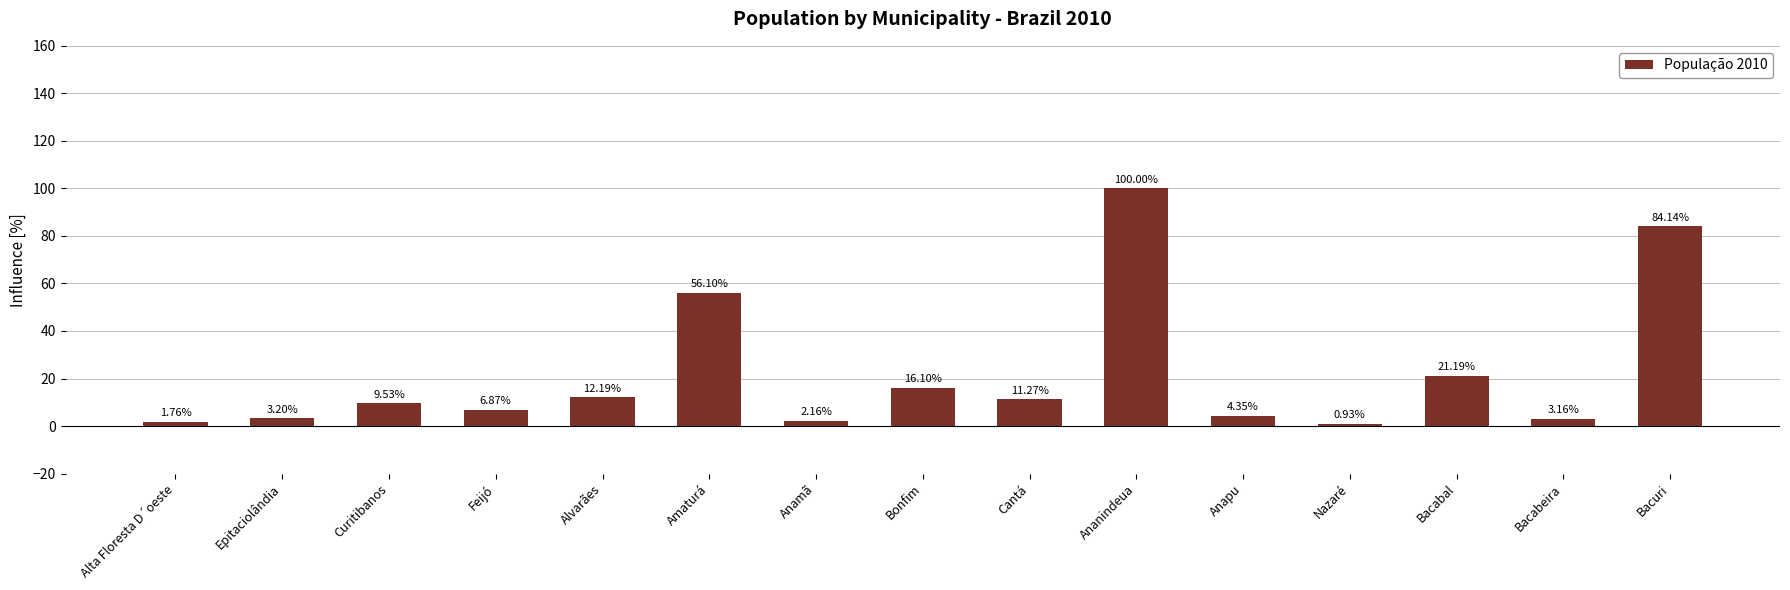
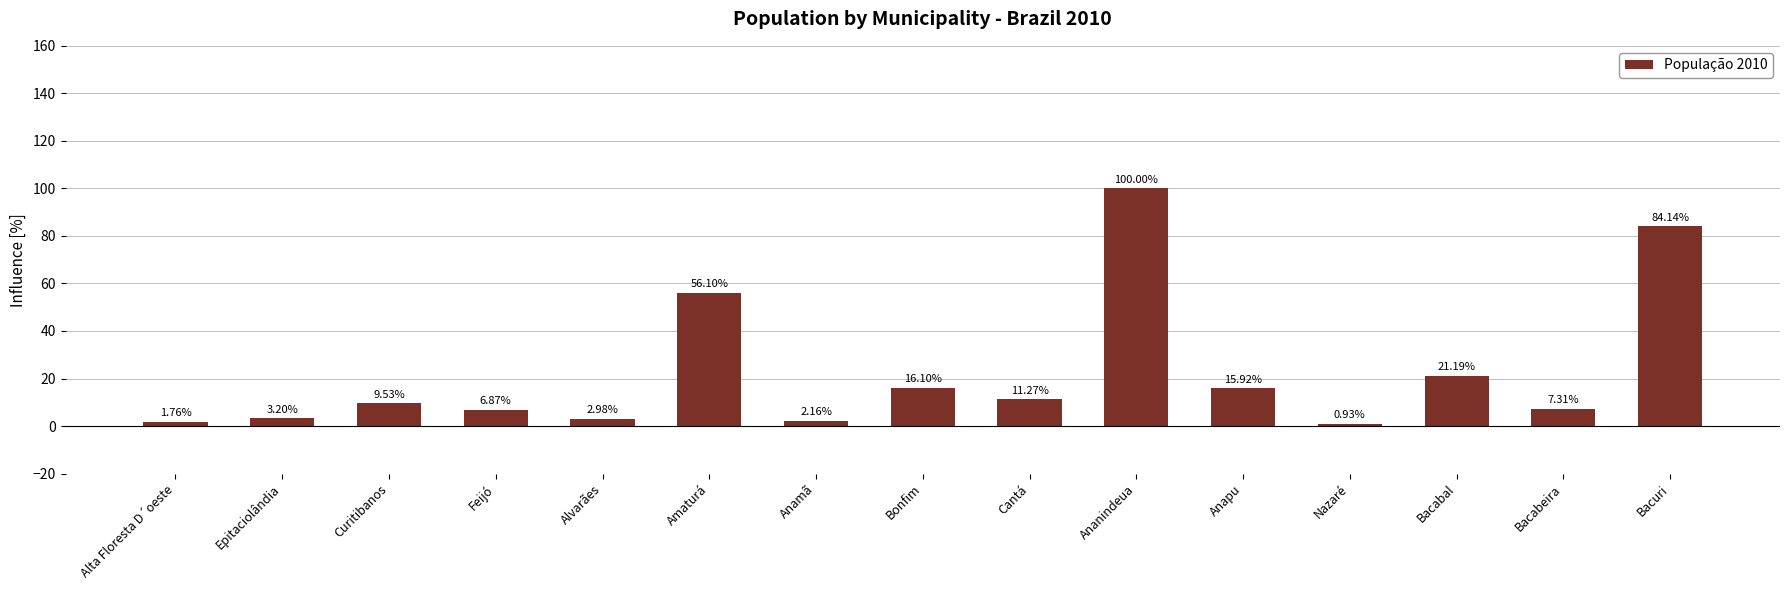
Alvarães: 12.19% -> 2.98%
Anapu: 4.35% -> 15.92%
Bacabeira: 3.16% -> 7.31%
